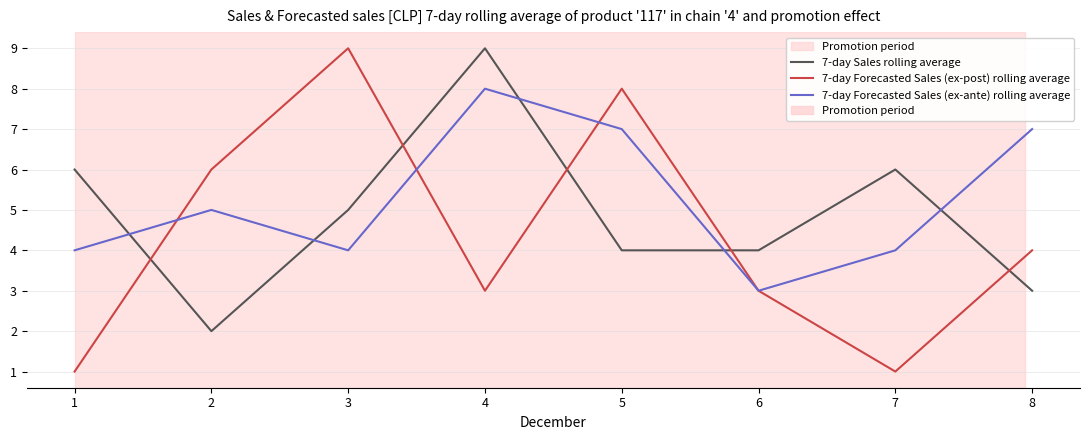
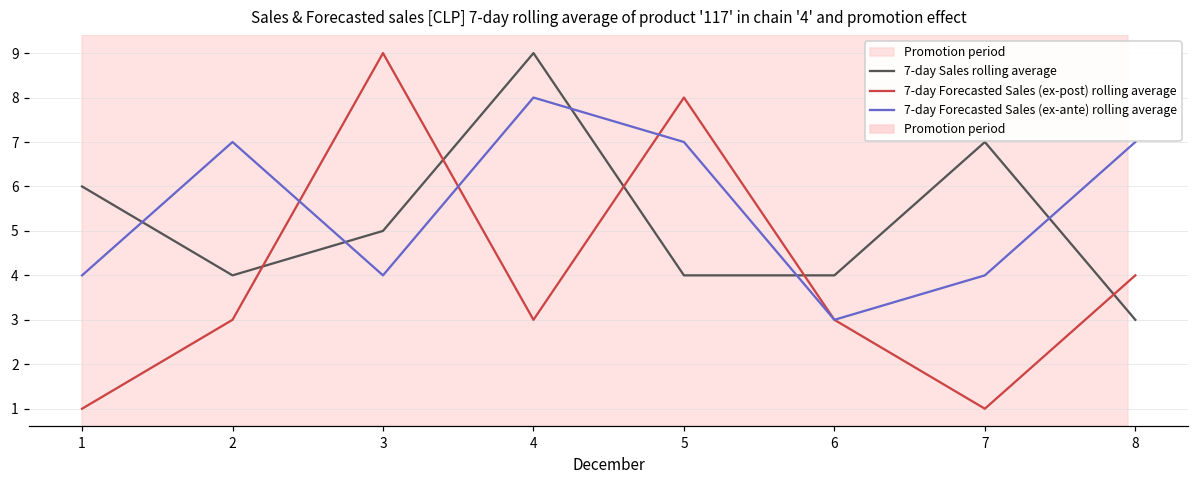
7-day Sales rolling average, 2: 2 -> 4
7-day Forecasted Sales (ex-post) rolling average, 2: 6 -> 3
7-day Forecasted Sales (ex-ante) rolling average, 2: 5 -> 7
7-day Sales rolling average, 7: 6 -> 7
